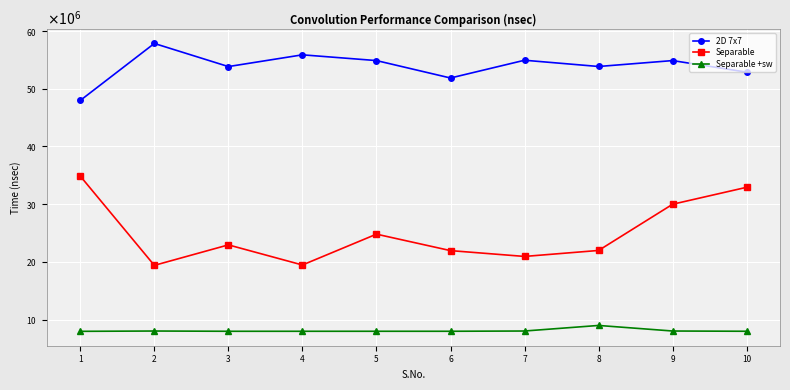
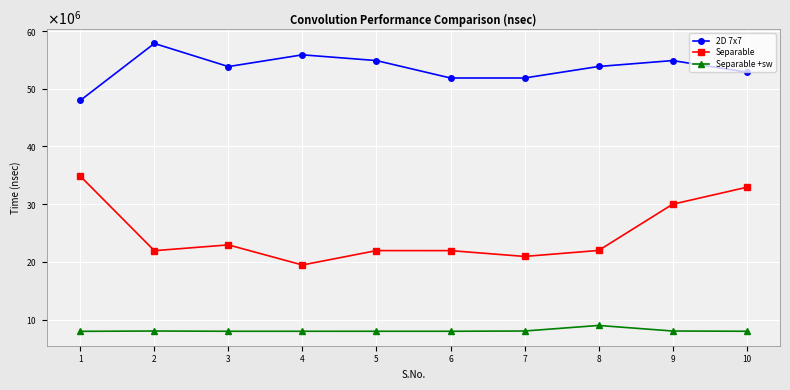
Separable, 2: 19000000 -> 22000000
Separable, 5: 25000000 -> 22000000
2D 7x7, 7: 55000000 -> 52000000
